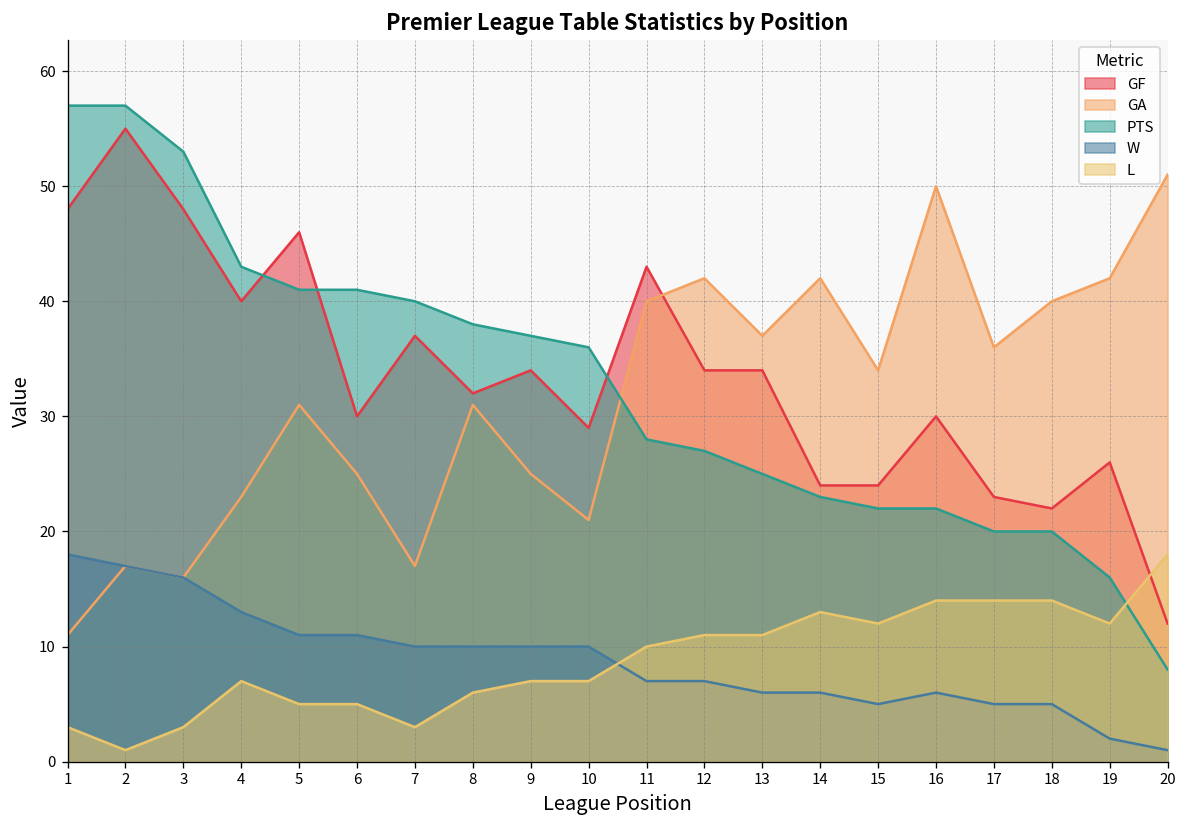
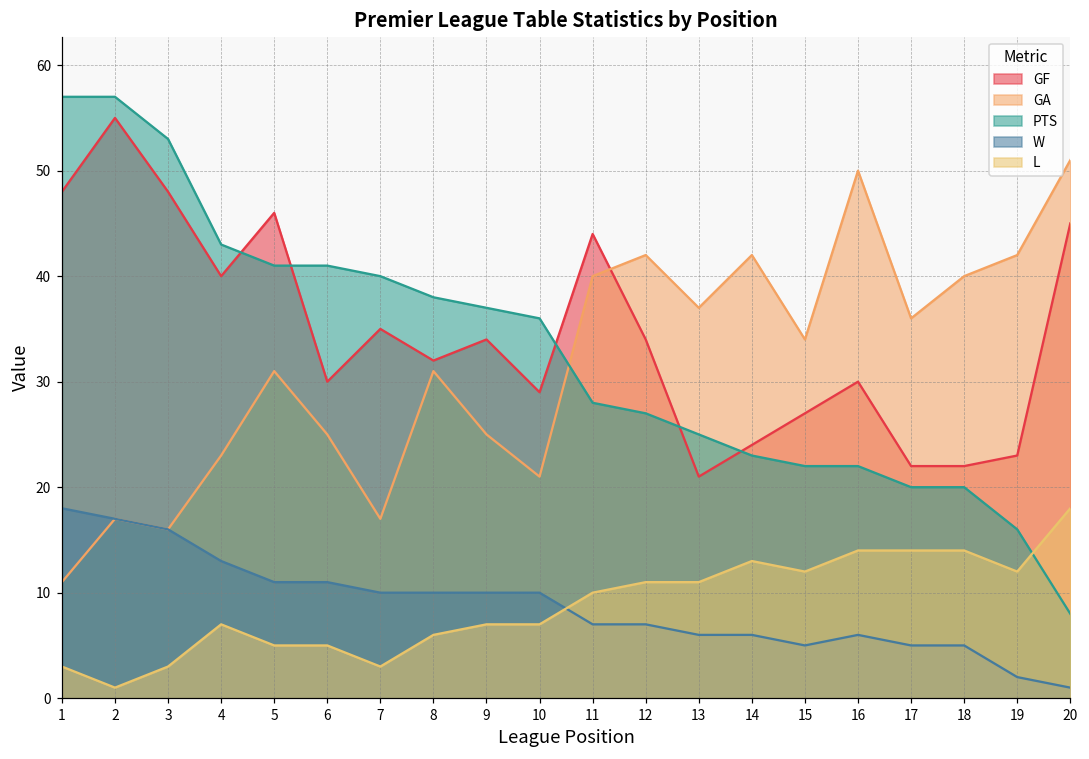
GF, 7: 37 -> 35
GF, 11: 43 -> 44
GF, 13: 34 -> 21
GF, 15: 24 -> 27
GF, 17: 23 -> 22
GF, 19: 26 -> 23
GF, 20: 12 -> 45
